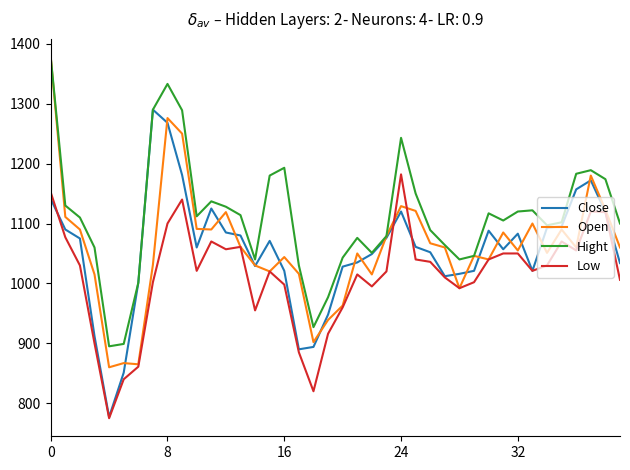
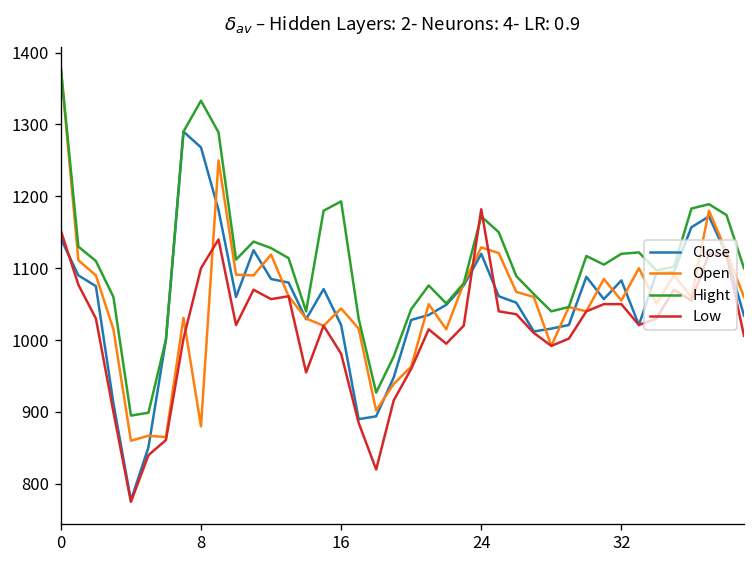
Open, 8: 1280 -> 880
Low, 16: 1000 -> 980
Hight, 24: 1240 -> 1170
